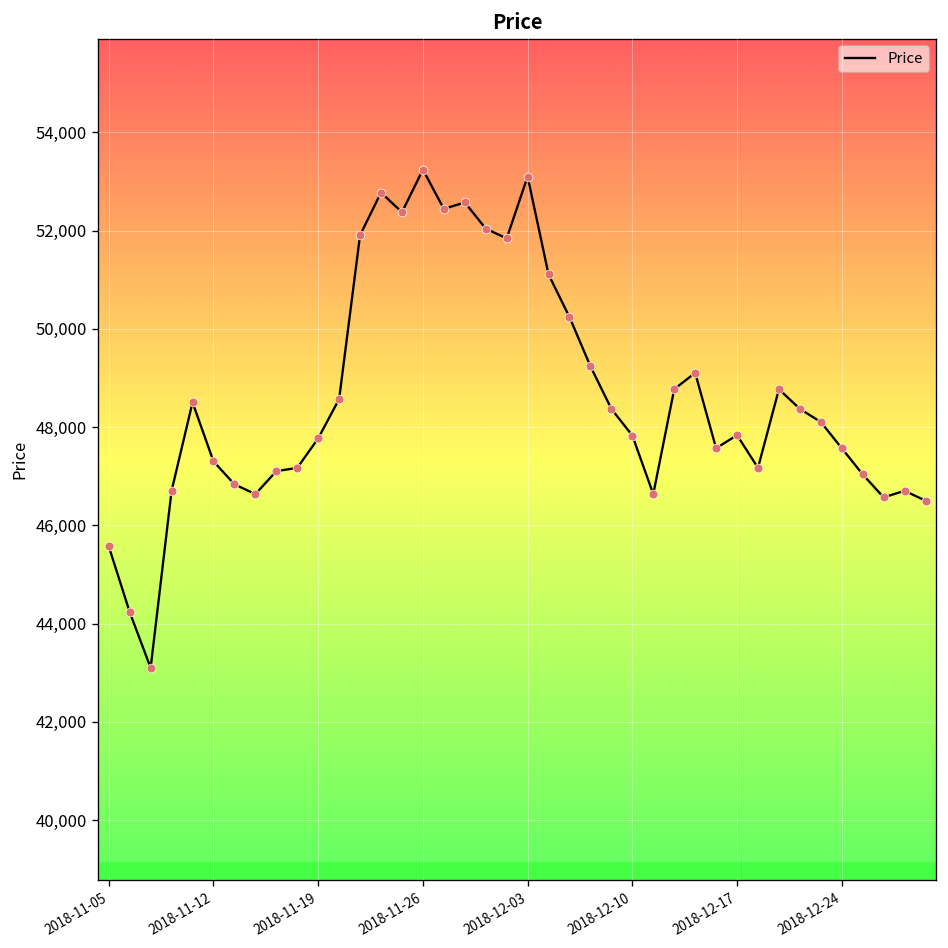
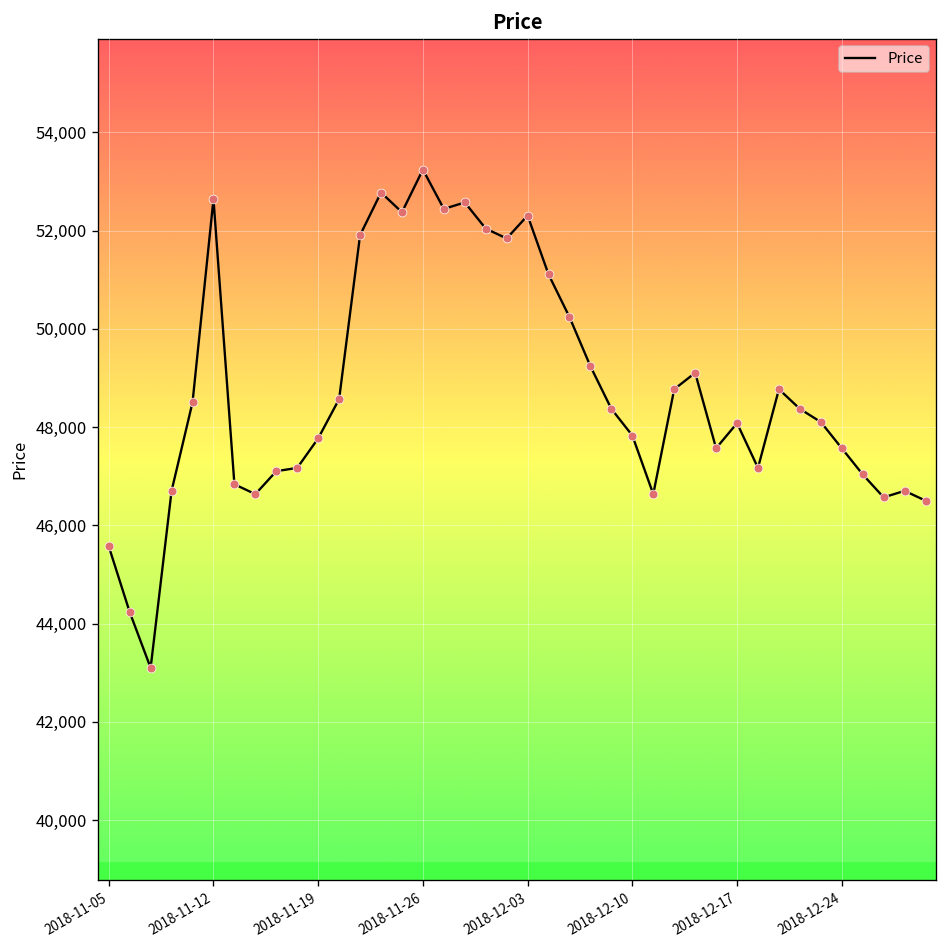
2018-11-12: 47,300 -> 52,600
2018-12-03: 53,100 -> 52,300
2018-12-17: 47,800 -> 48,100
